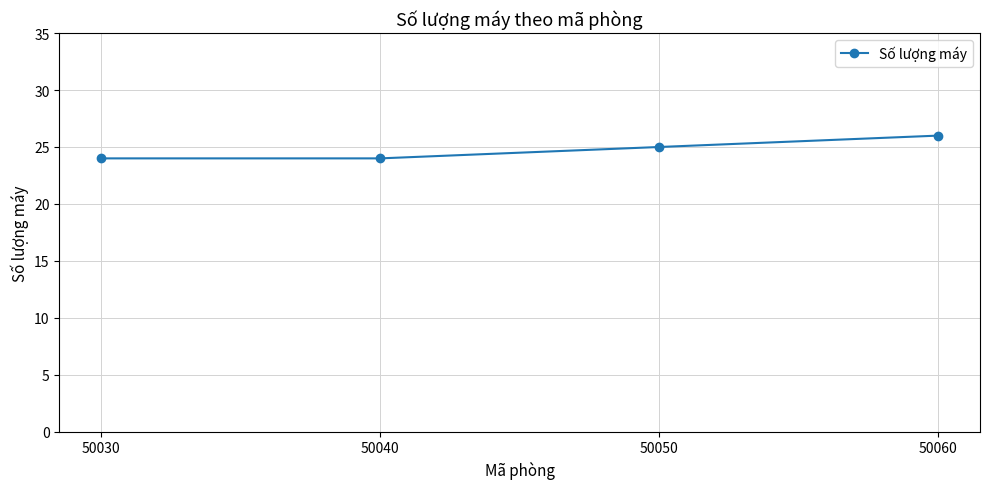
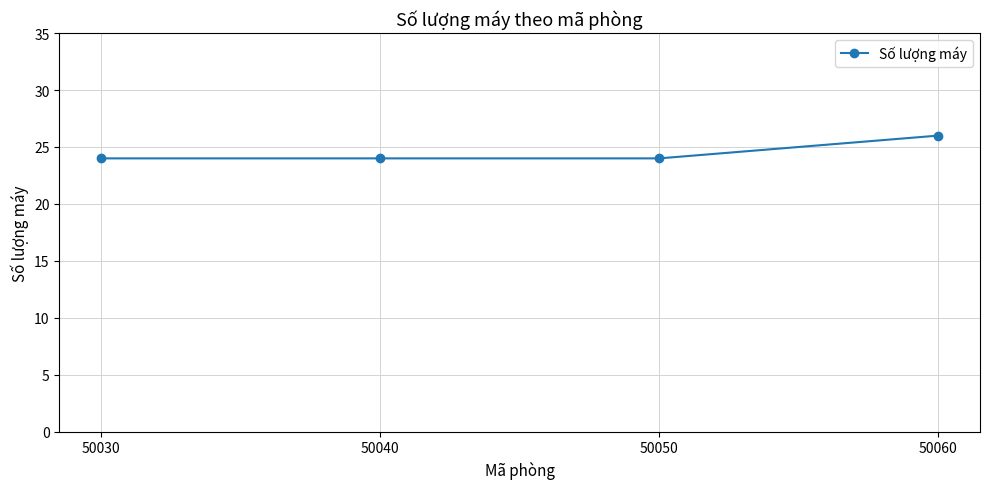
50050: 25 -> 24
